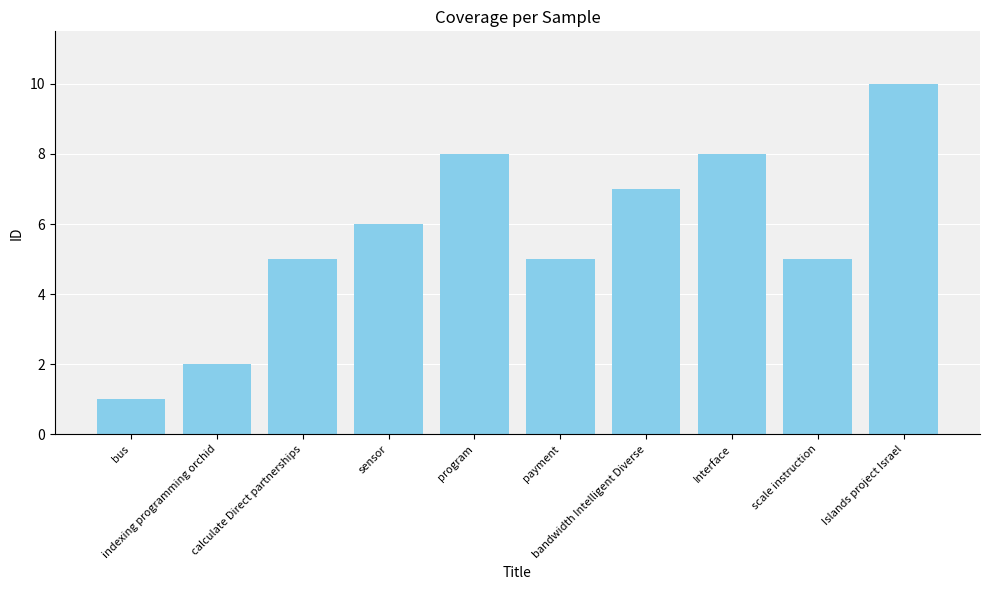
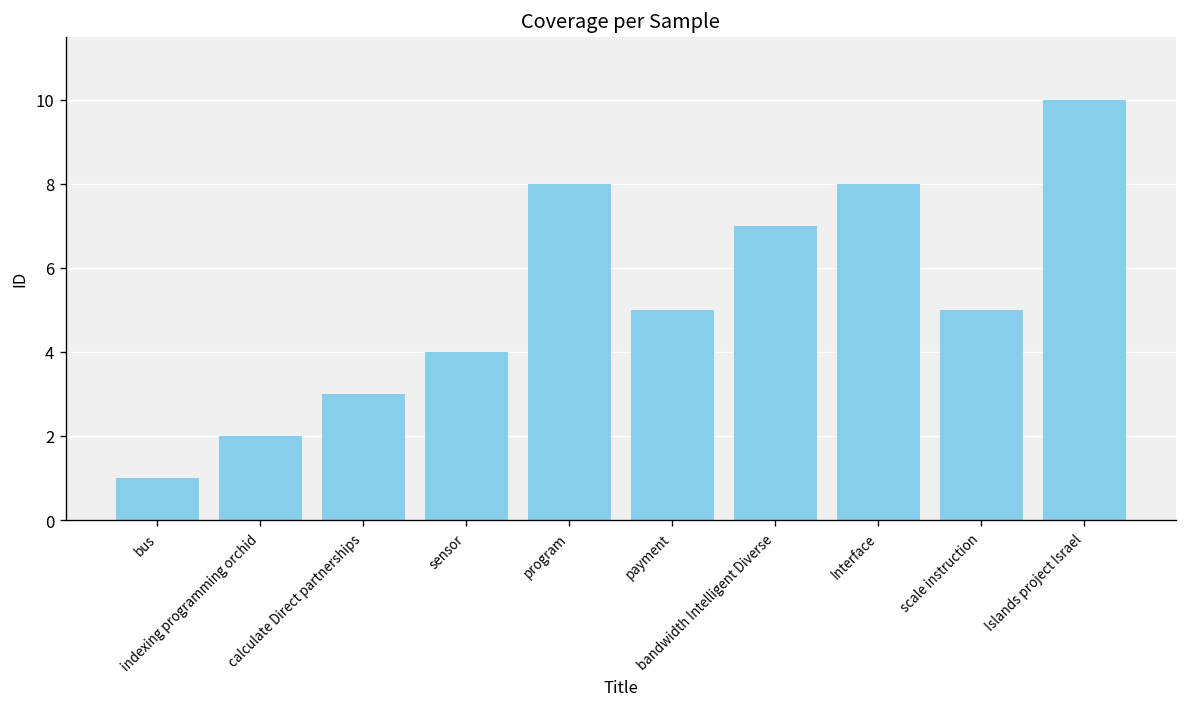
calculate Direct partnerships: 5 -> 3
sensor: 6 -> 4
